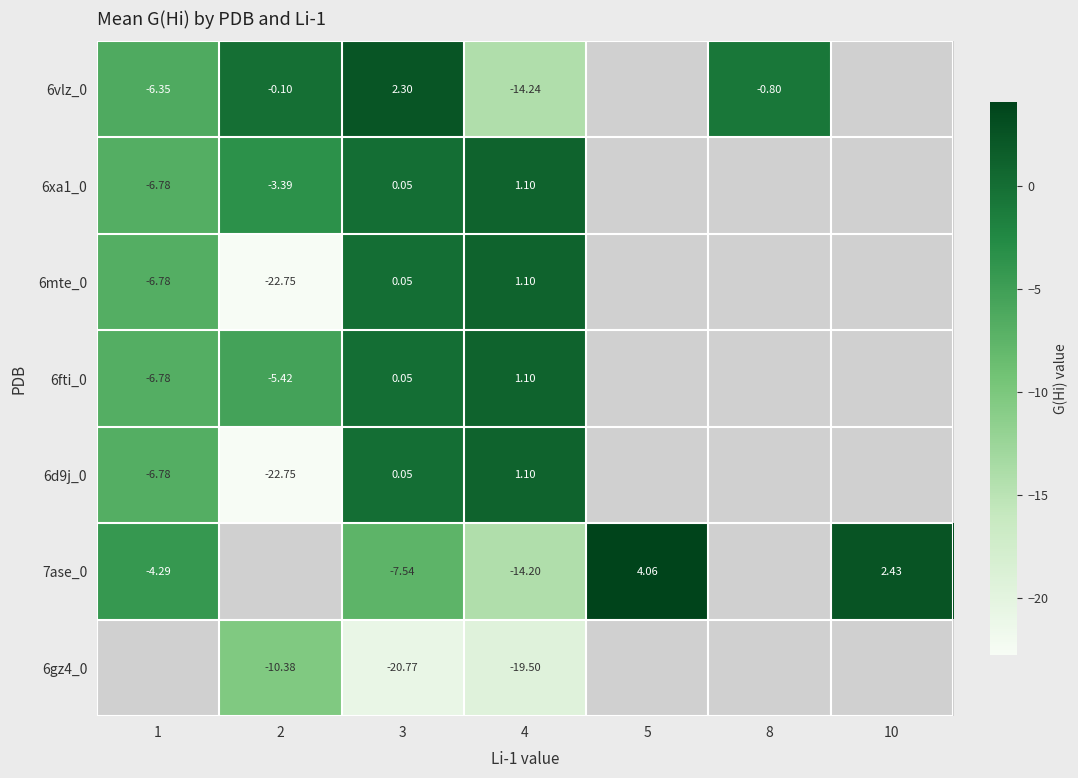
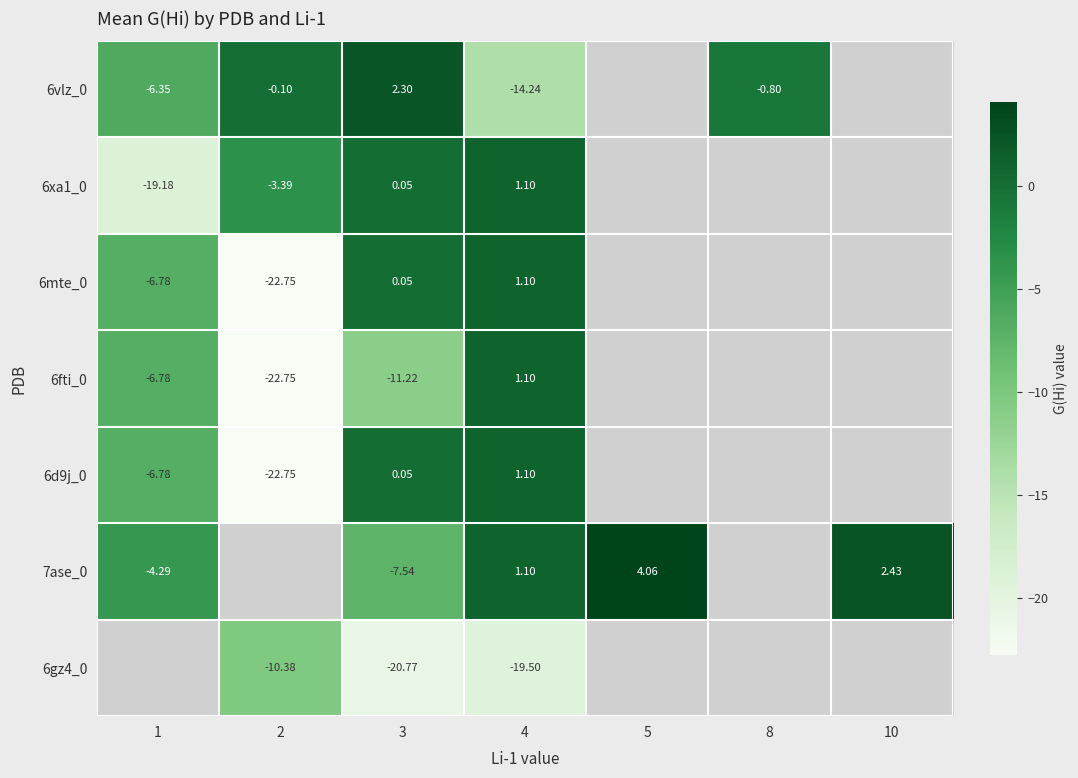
6xa1_0, 1: -6.78 -> -19.18
6fti_0, 2: -5.42 -> -22.75
6fti_0, 3: 0.05 -> -11.22
7ase_0, 4: -14.20 -> 1.10
